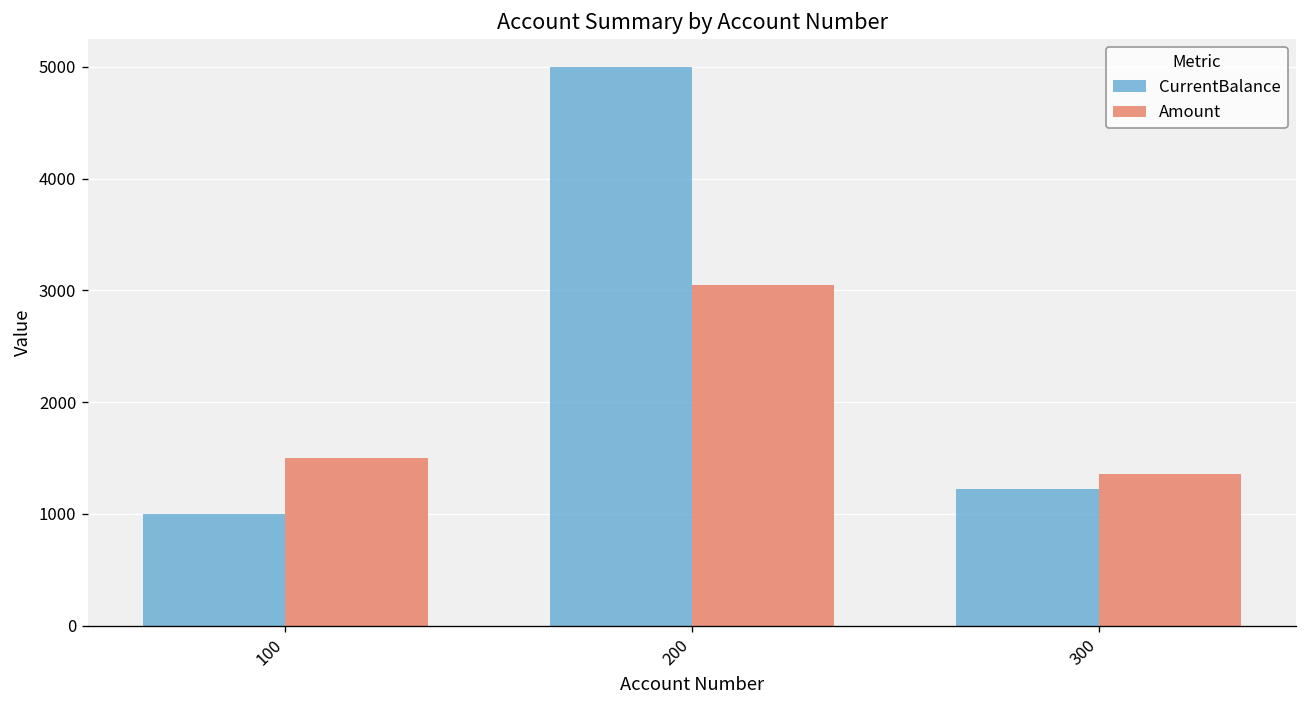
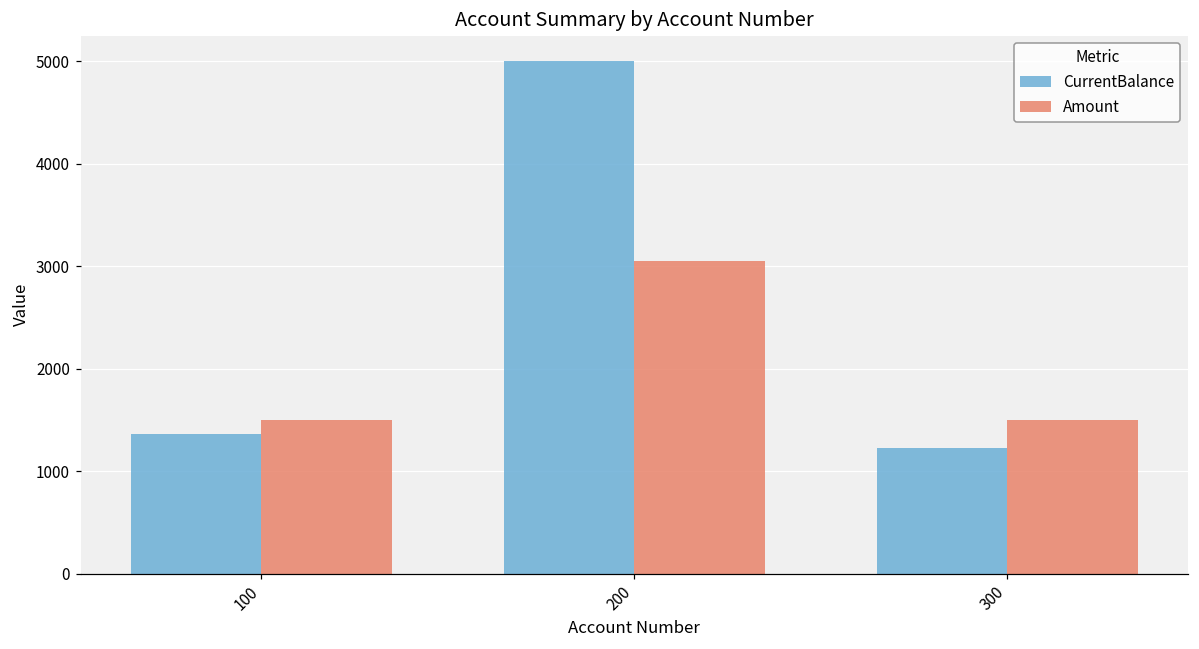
CurrentBalance, 100: 1000 -> 1400
Amount, 300: 1400 -> 1500
